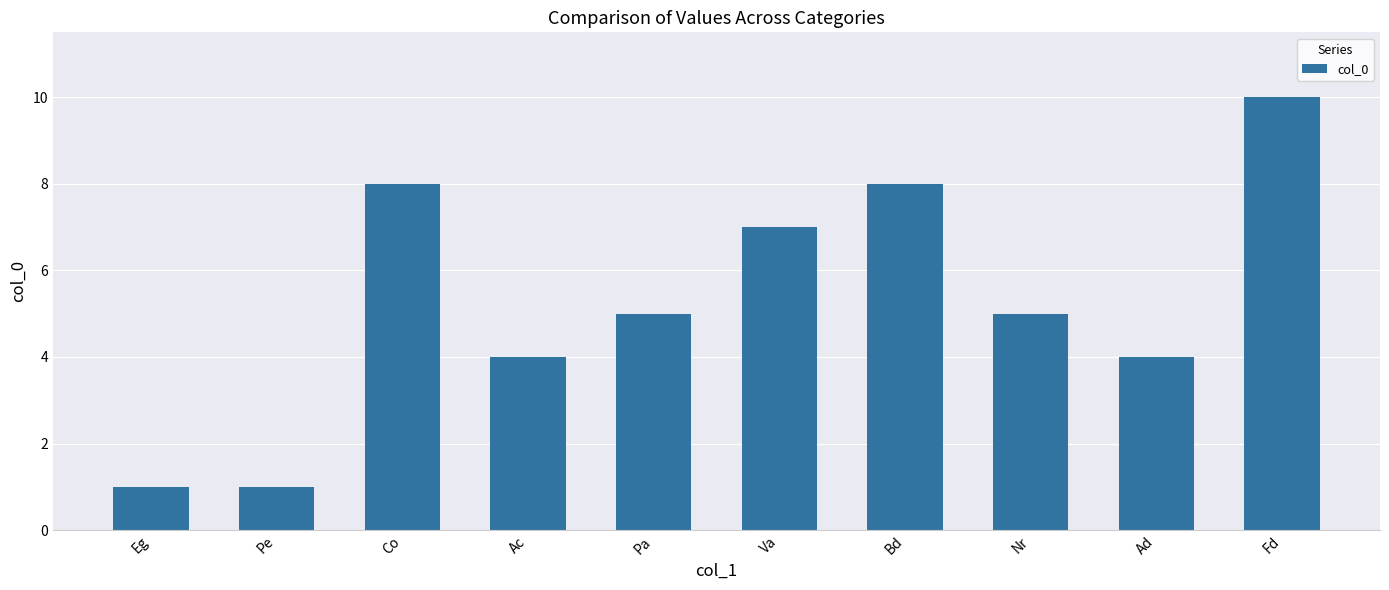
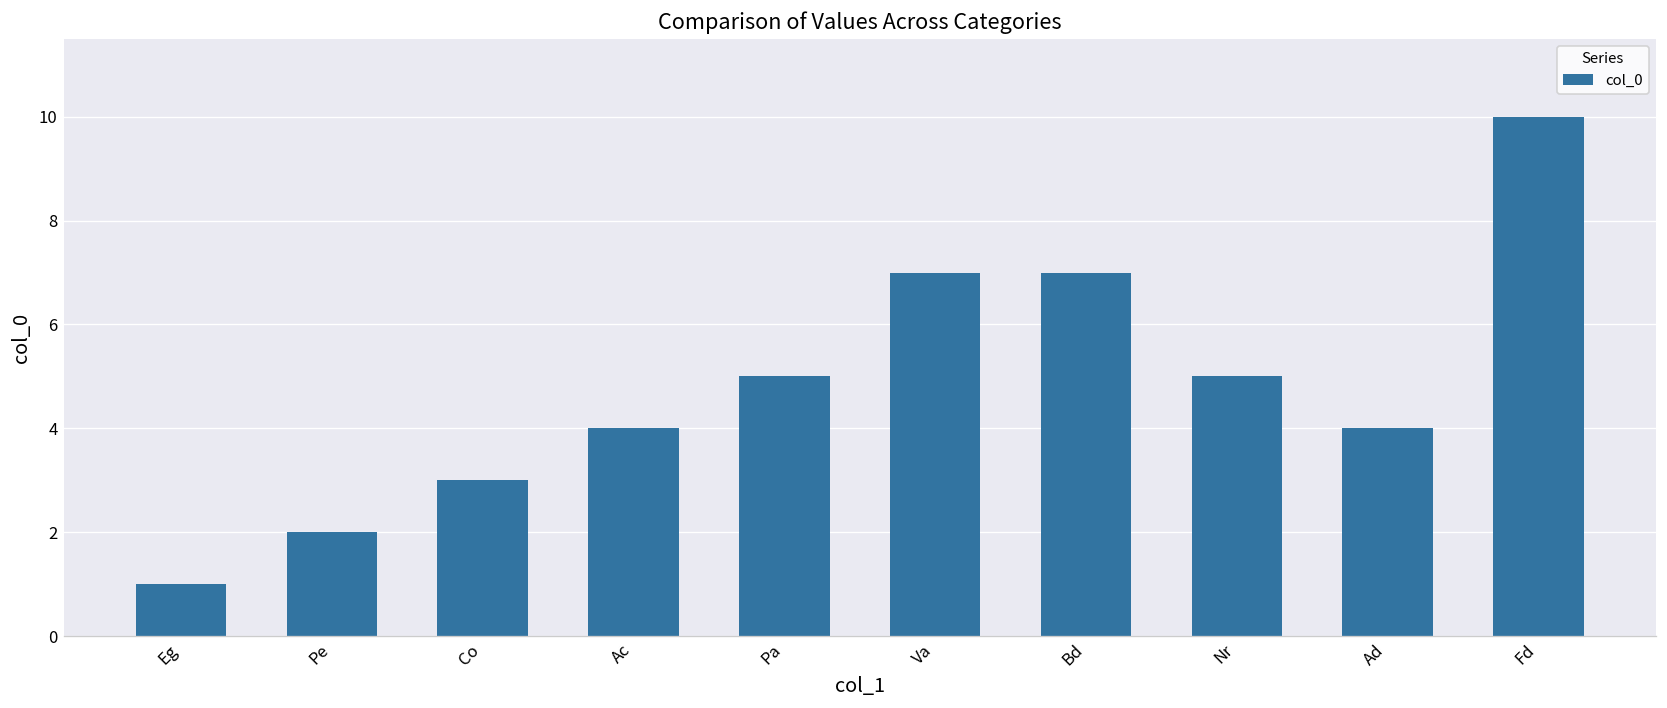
Pe: 1 -> 2
Co: 8 -> 3
Bd: 8 -> 7
